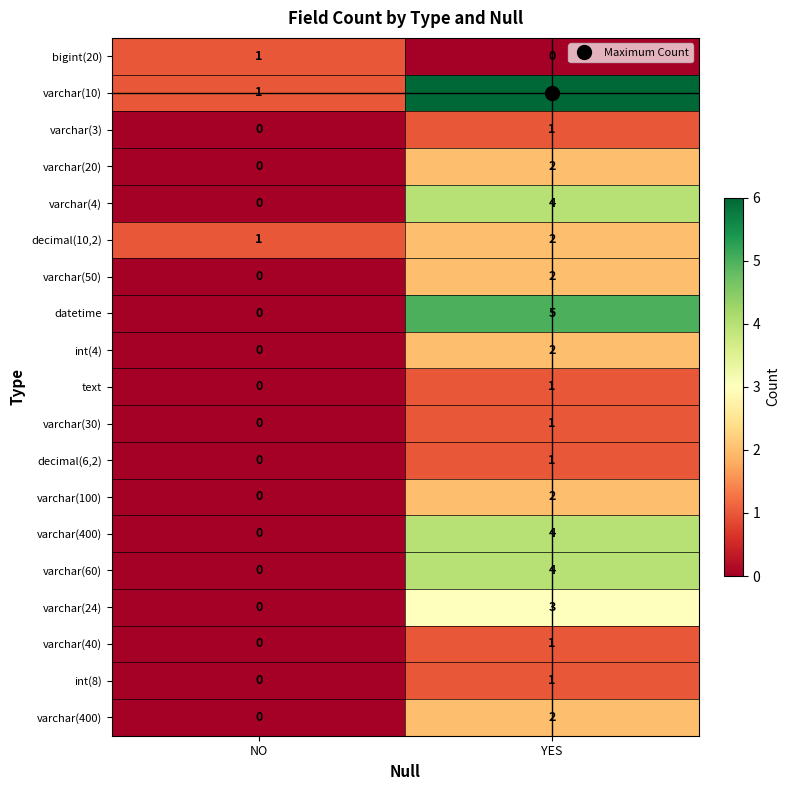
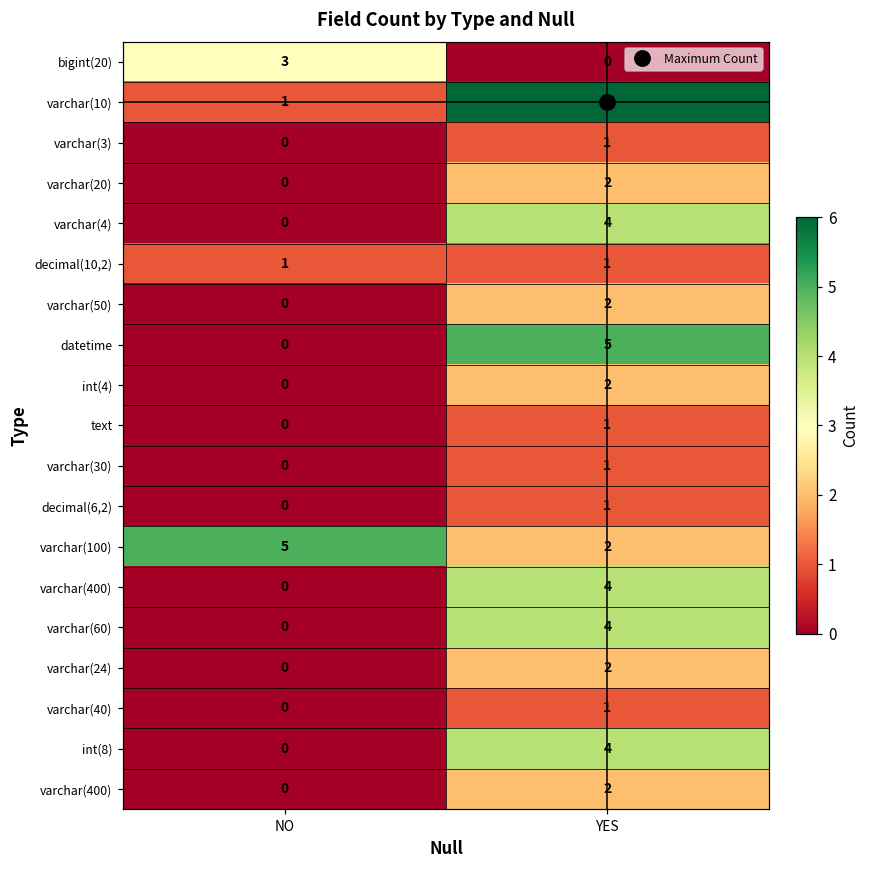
bigint(20), NO: 1 -> 3
decimal(10,2), YES: 2 -> 1
varchar(100), NO: 0 -> 5
varchar(24), YES: 3 -> 2
int(8), YES: 1 -> 4
